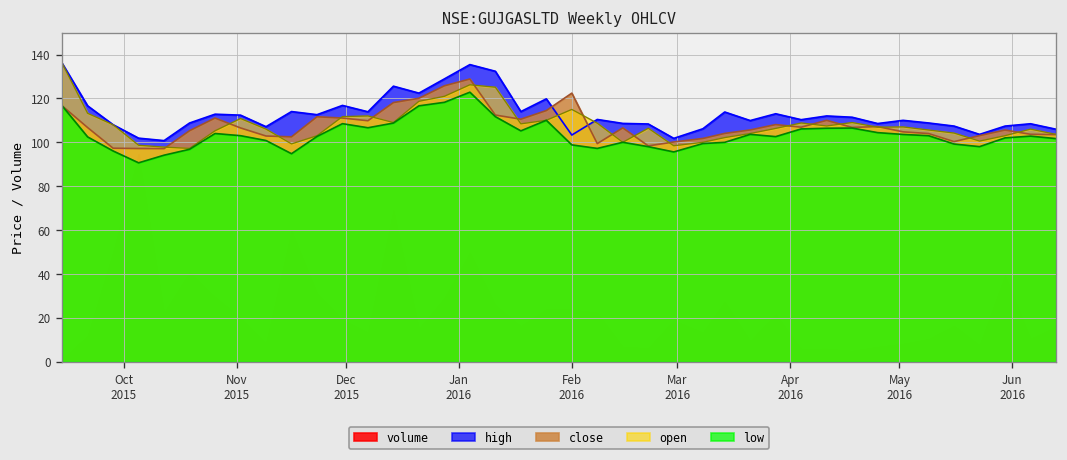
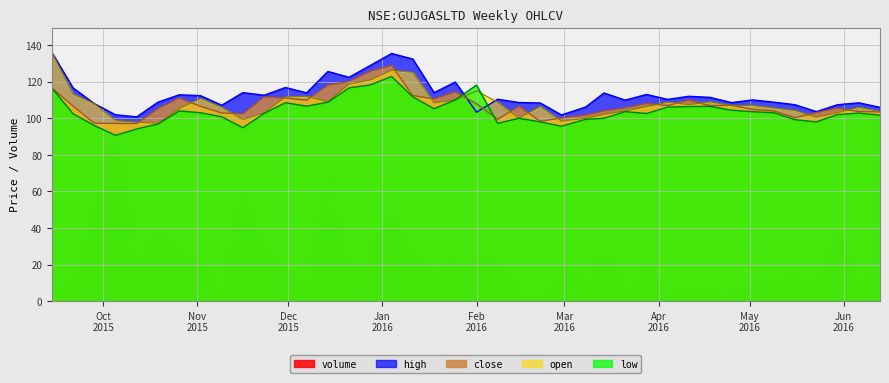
close, Feb 2016: 122 -> 108
low, Feb 2016: 99 -> 118
